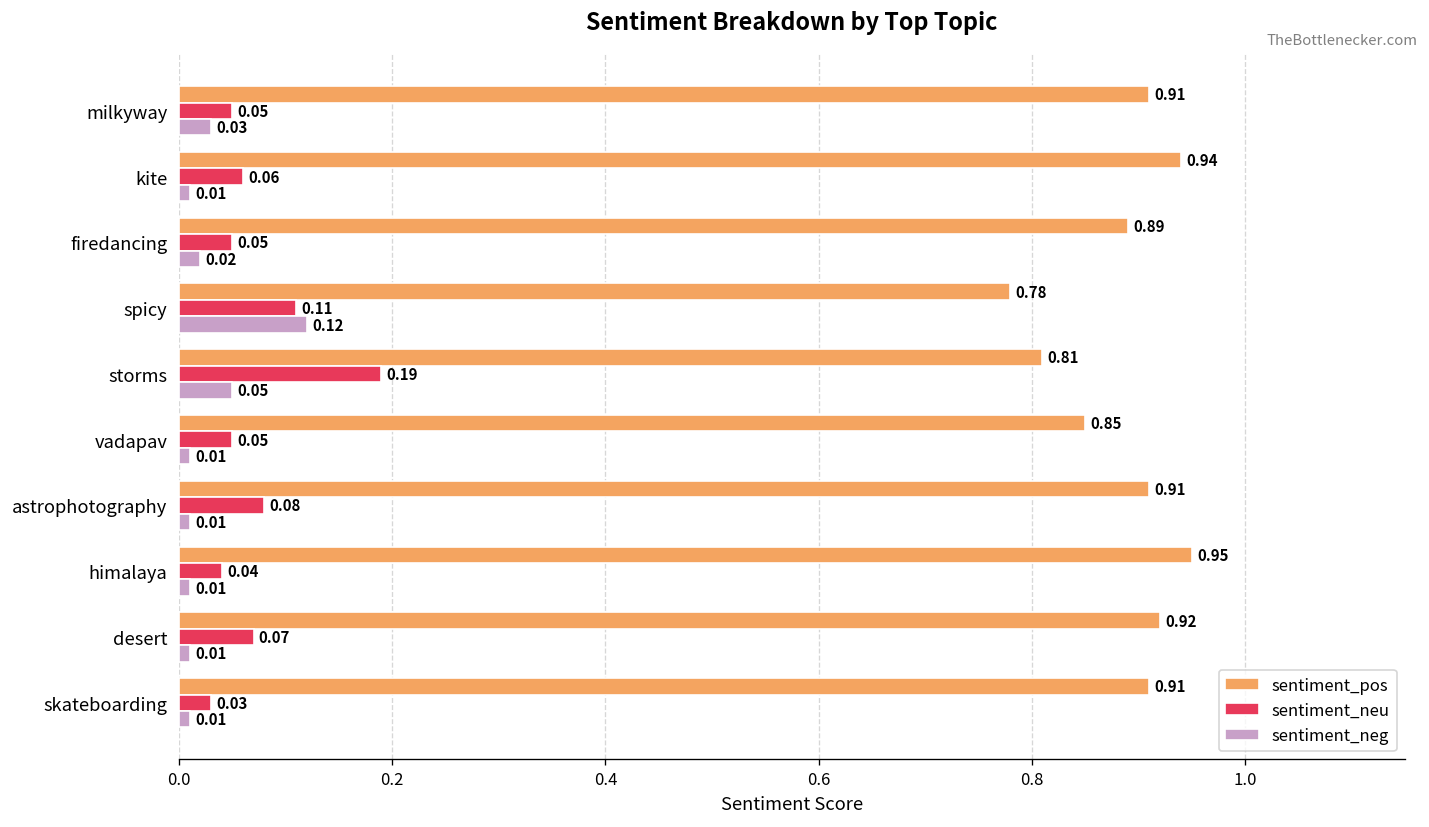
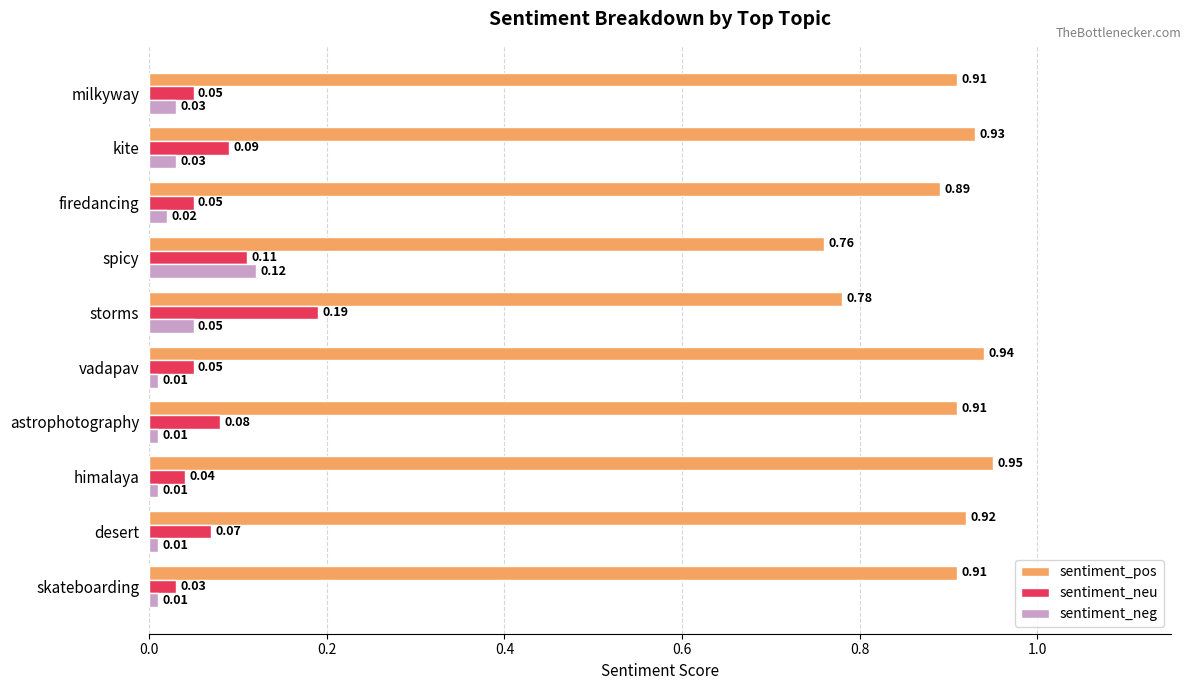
sentiment_pos, kite: 0.94 -> 0.93
sentiment_neu, kite: 0.06 -> 0.09
sentiment_neg, kite: 0.01 -> 0.03
sentiment_pos, spicy: 0.78 -> 0.76
sentiment_pos, storms: 0.81 -> 0.78
sentiment_pos, vadapav: 0.85 -> 0.94
